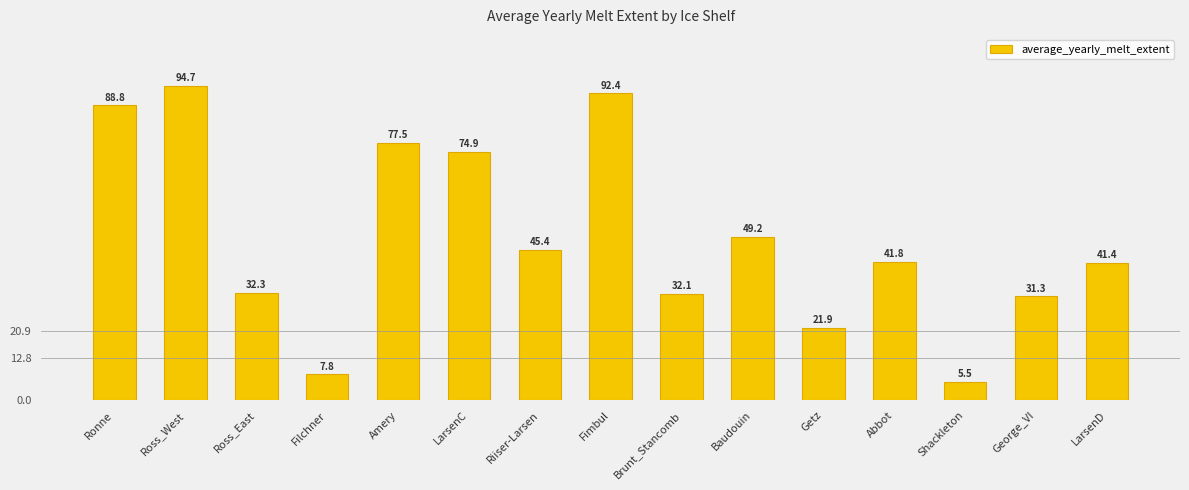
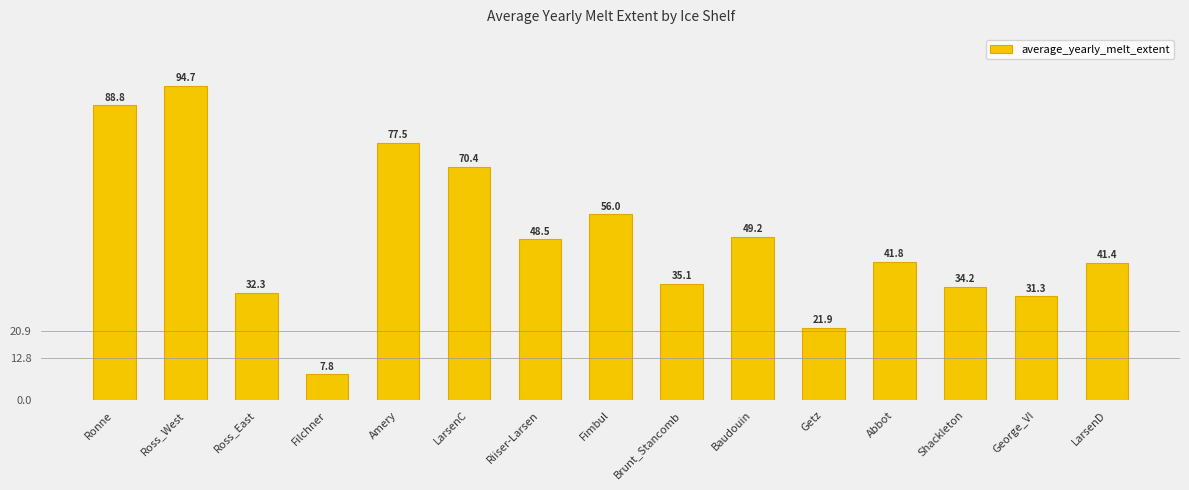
LarsenC: 74.9 -> 70.4
Riiser-Larsen: 45.4 -> 48.5
Fimbul: 92.4 -> 56.0
Brunt_Stancomb: 32.1 -> 35.1
Shackleton: 5.5 -> 34.2
